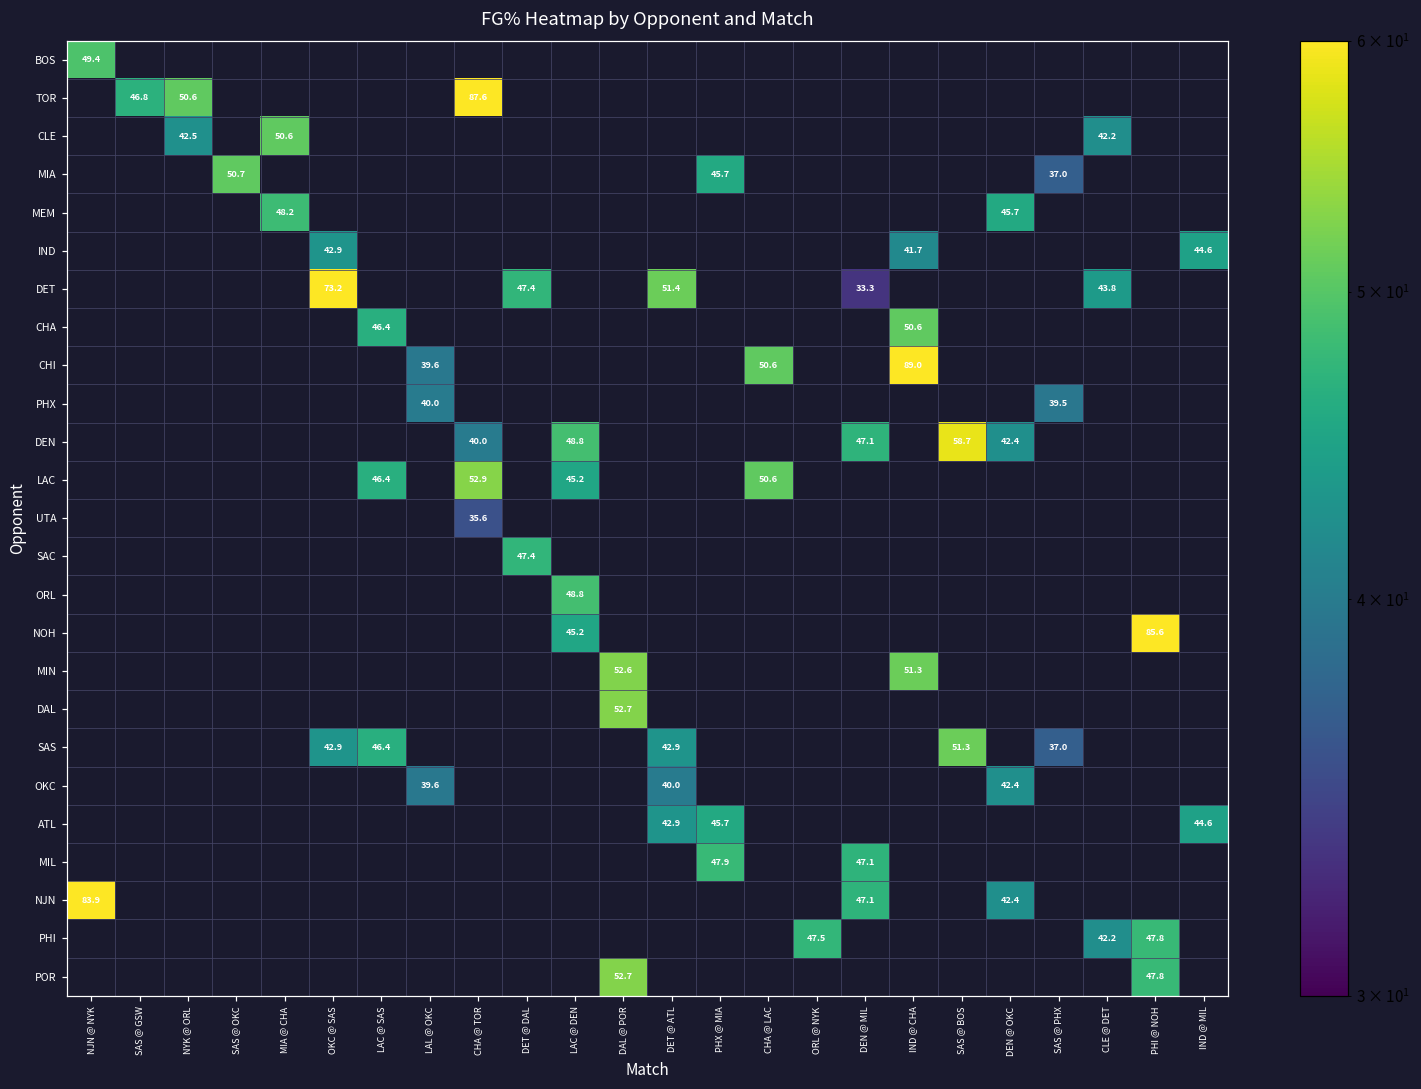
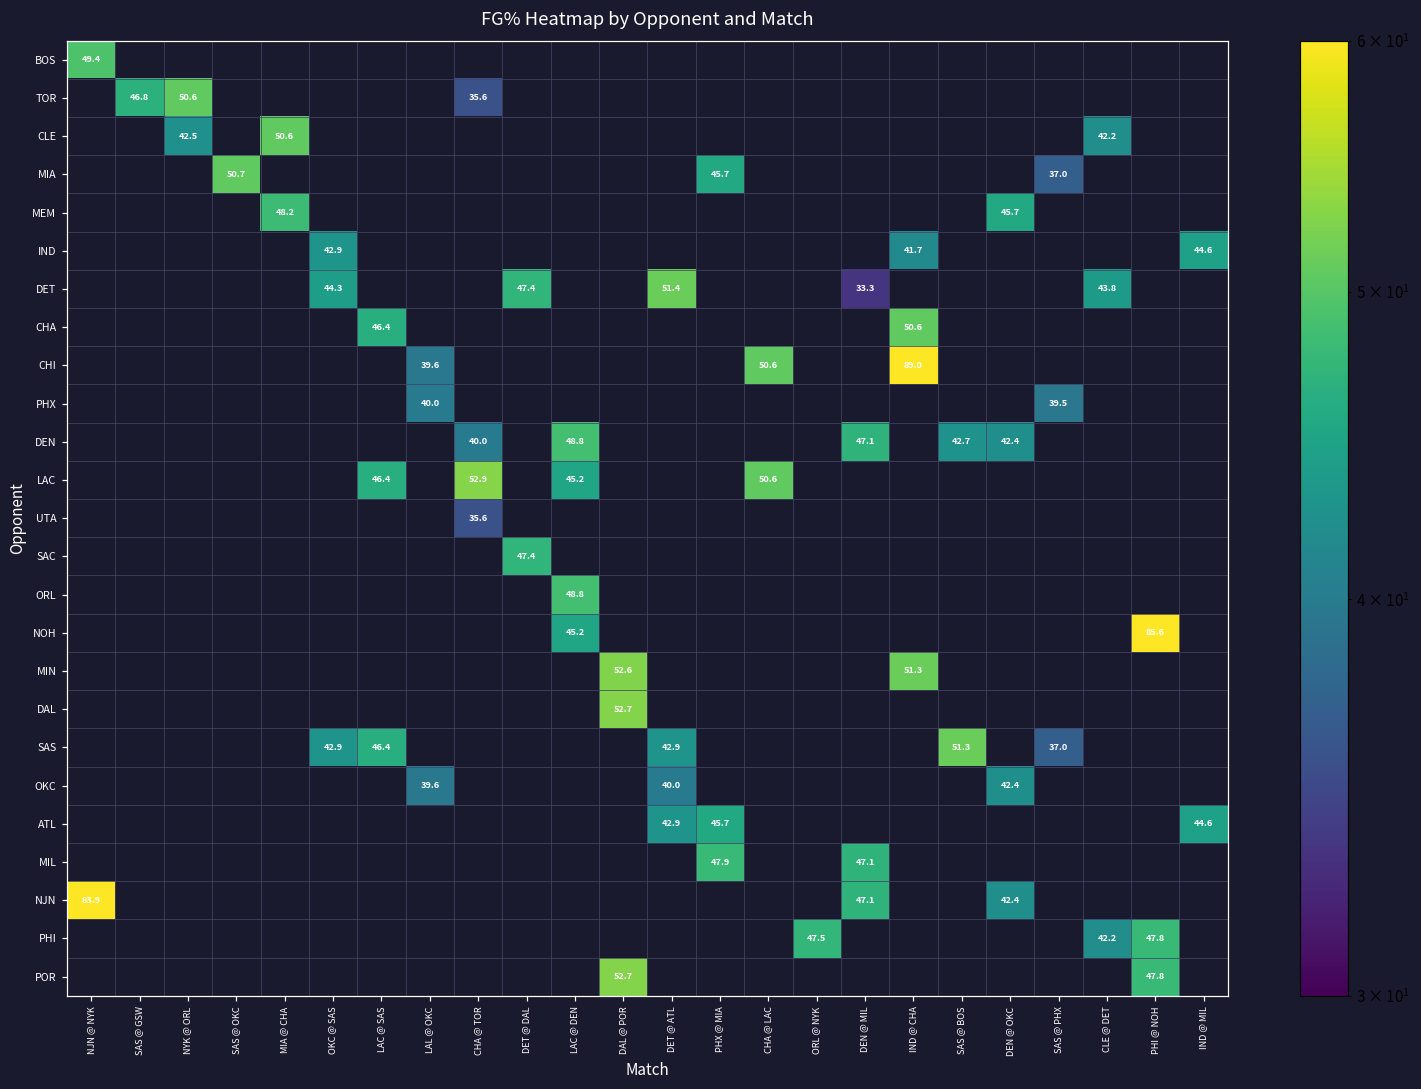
TOR, CHA @ TOR: 87.6 -> 35.6
DET, OKC @ SAS: 73.2 -> 44.3
DEN, SAS @ BOS: 58.7 -> 42.7
